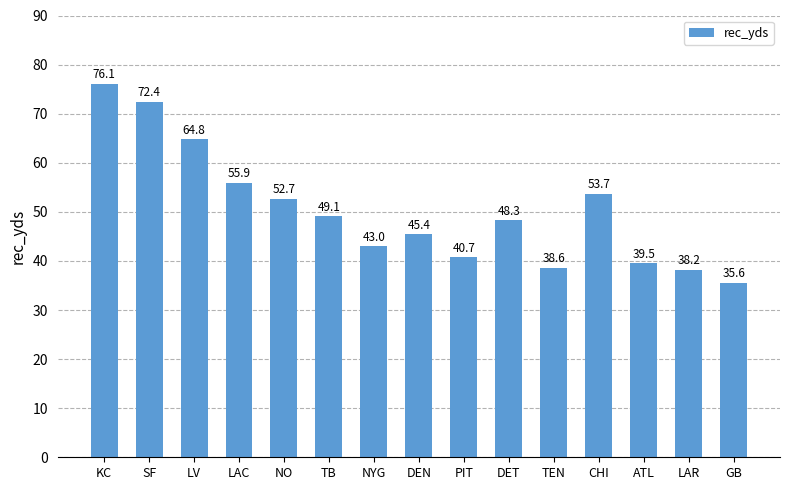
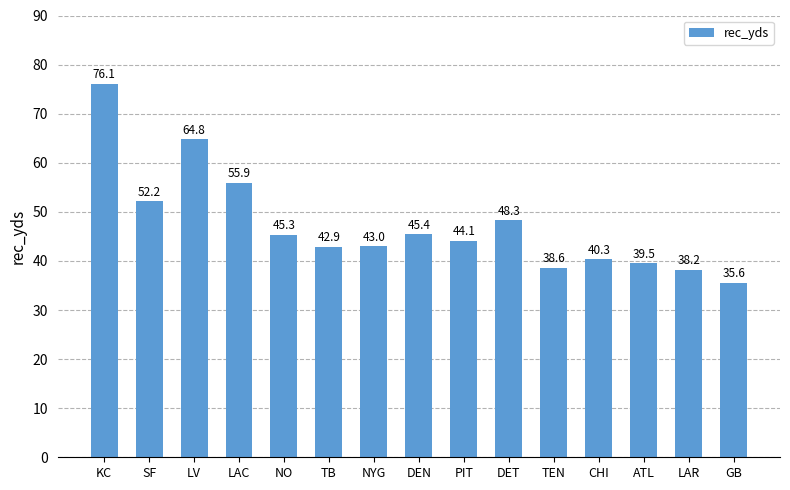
SF: 72.4 -> 52.2
NO: 52.7 -> 45.3
TB: 49.1 -> 42.9
PIT: 40.7 -> 44.1
CHI: 53.7 -> 40.3
